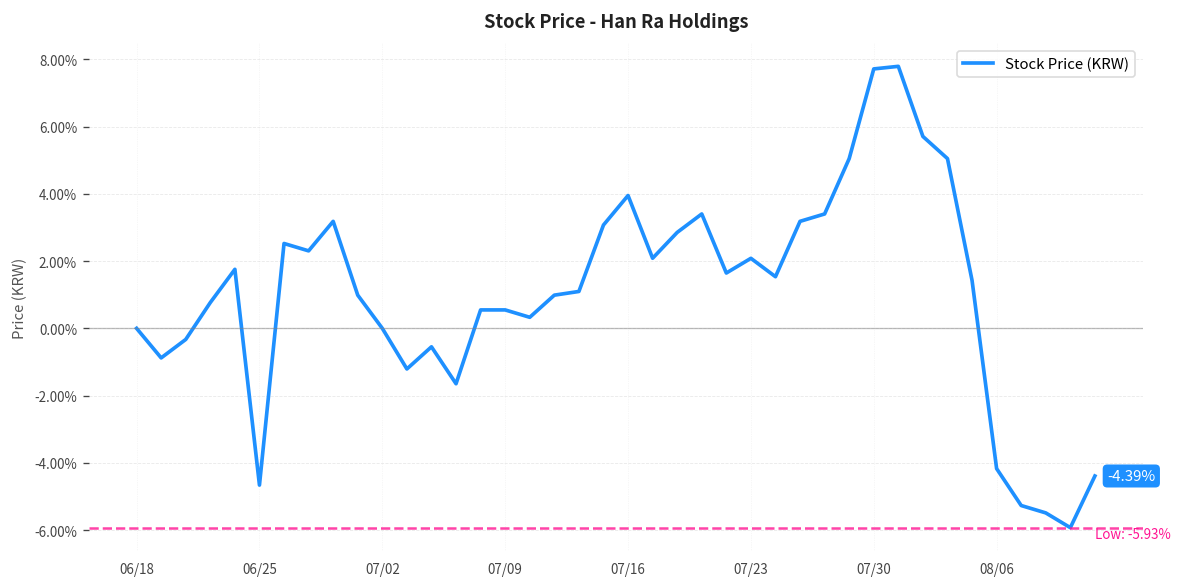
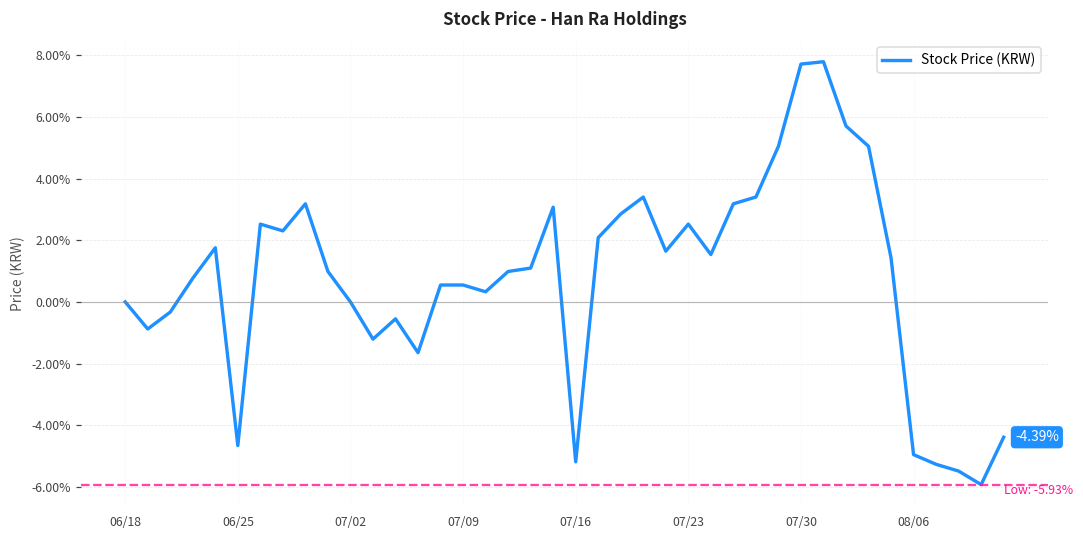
07/16: 4.0% -> -5.2%
07/23: 2.1% -> 2.5%
08/06: -4.2% -> -5.0%
